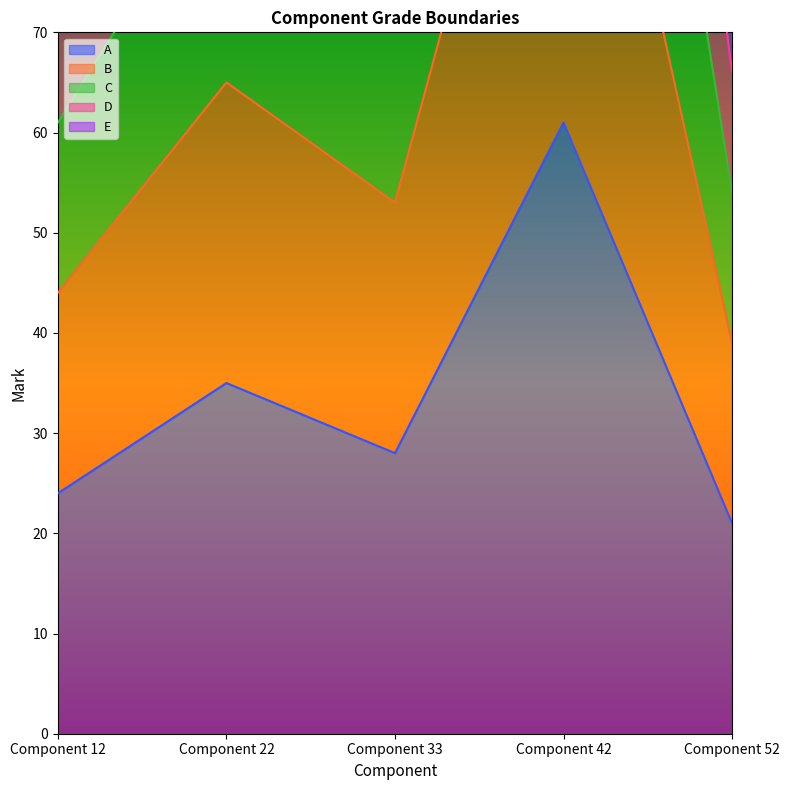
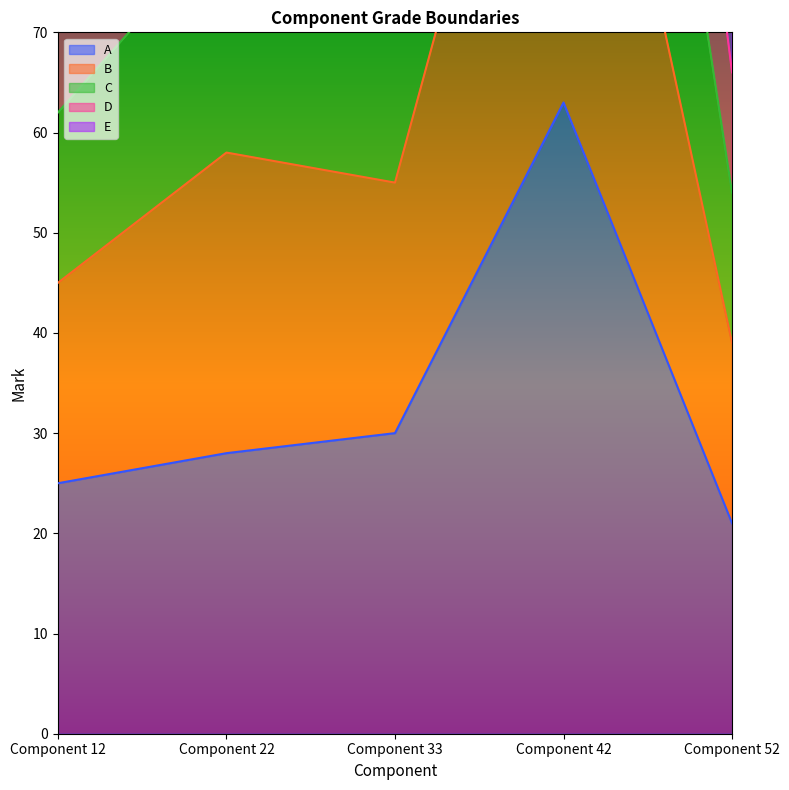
A, Component 12: 24 -> 25
A, Component 22: 35 -> 28
A, Component 33: 28 -> 30
A, Component 42: 61 -> 63
